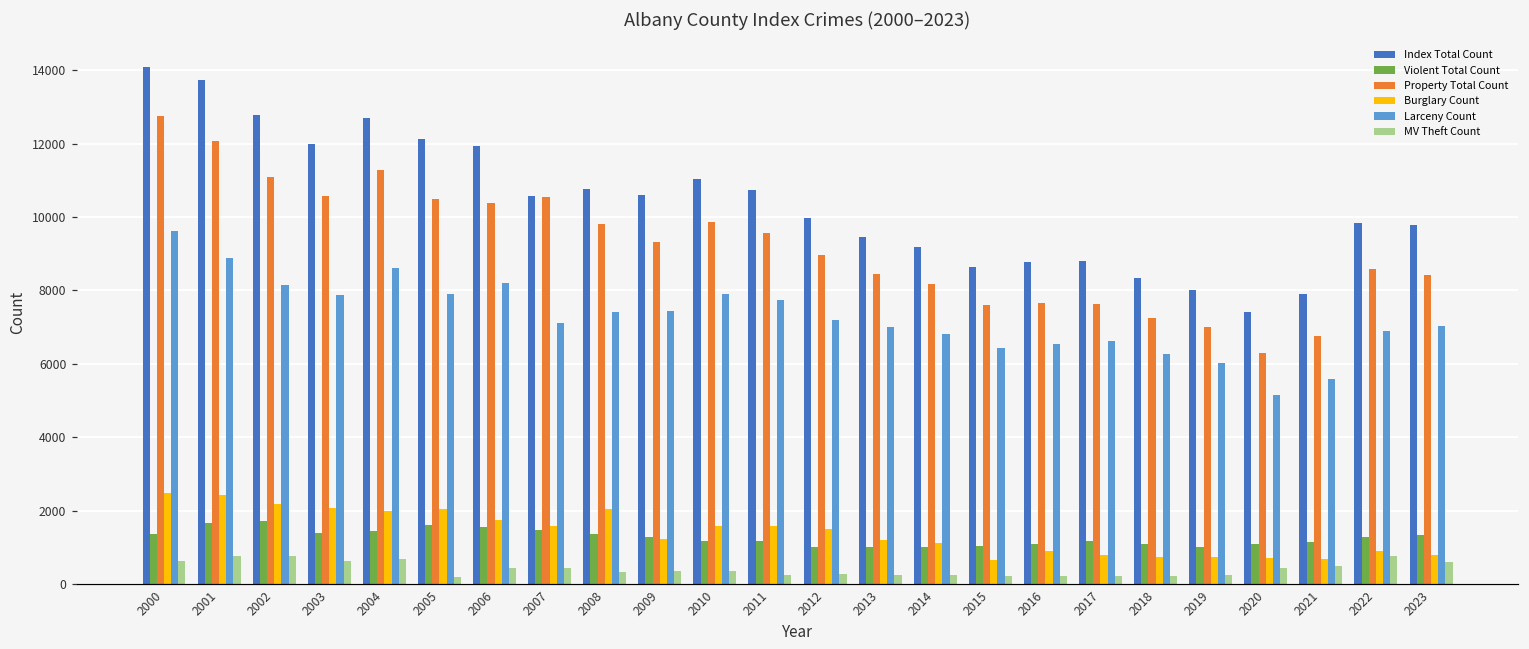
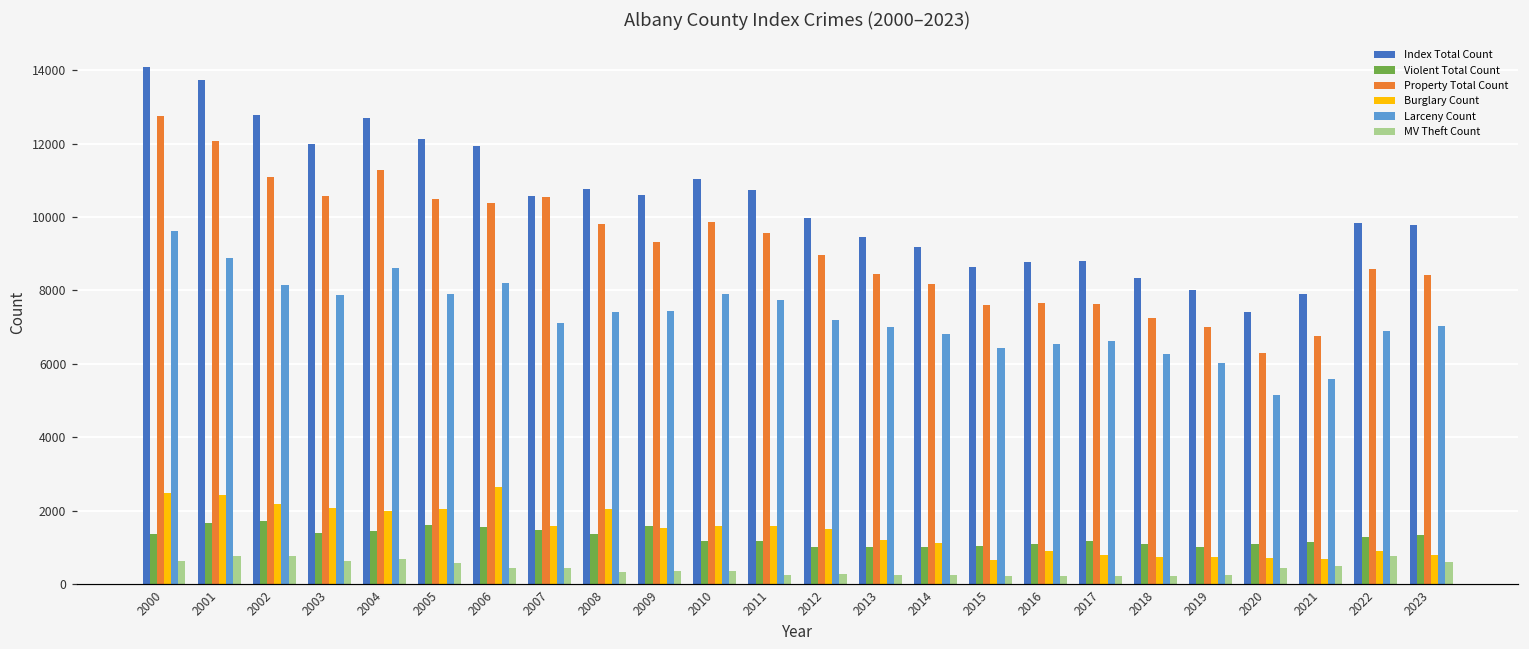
MV Theft Count, 2005: 200 -> 600
Burglary Count, 2006: 1700 -> 2700
Violent Total Count, 2009: 1300 -> 1600
Burglary Count, 2009: 1200 -> 1500
